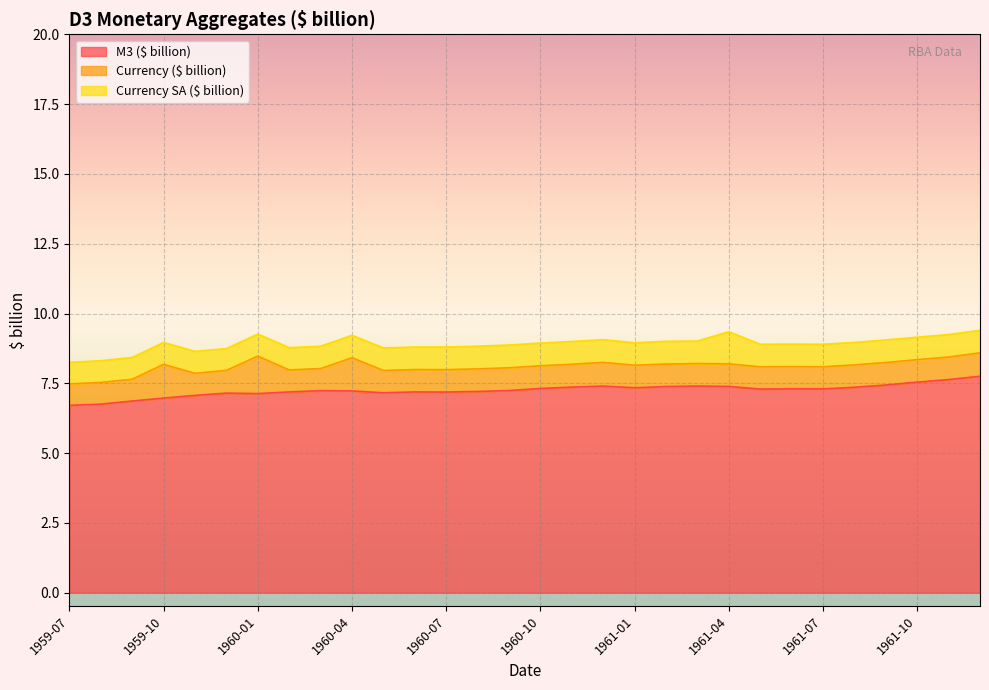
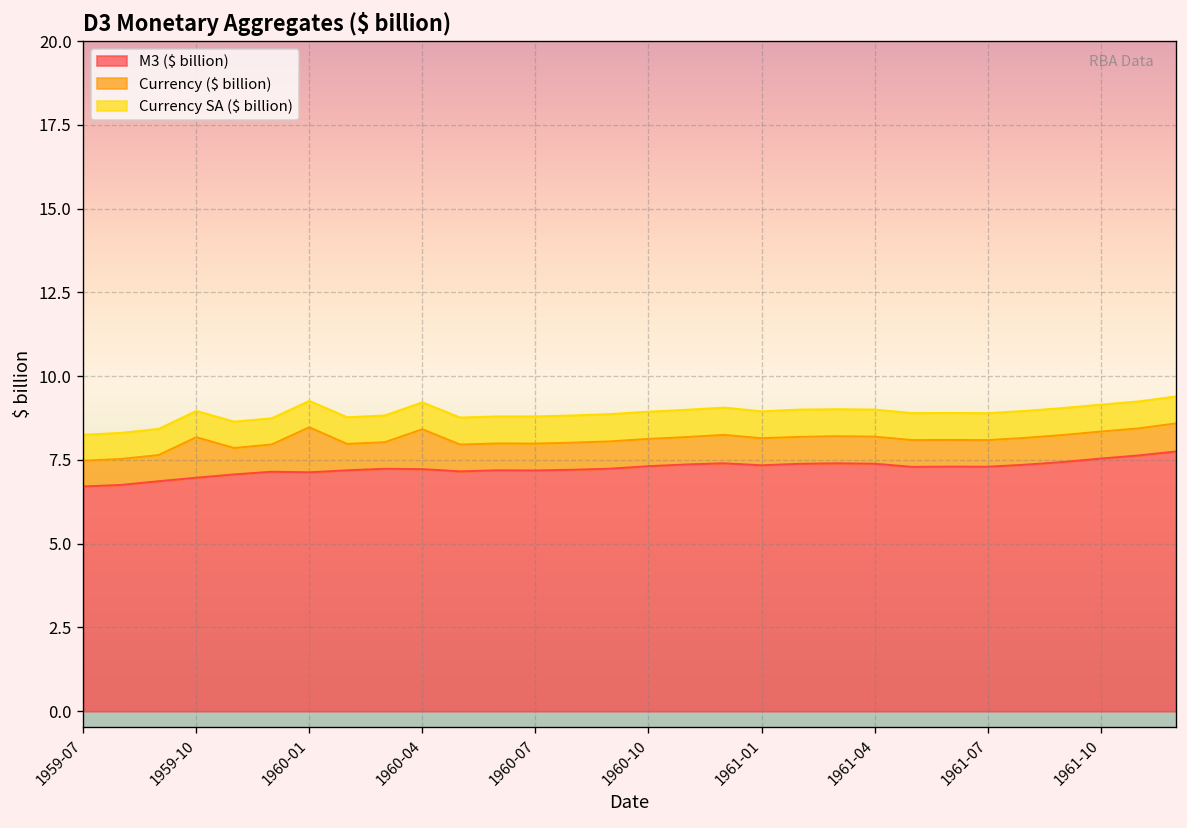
Currency SA ($ billion), 1961-04: 1.2 -> 0.8
